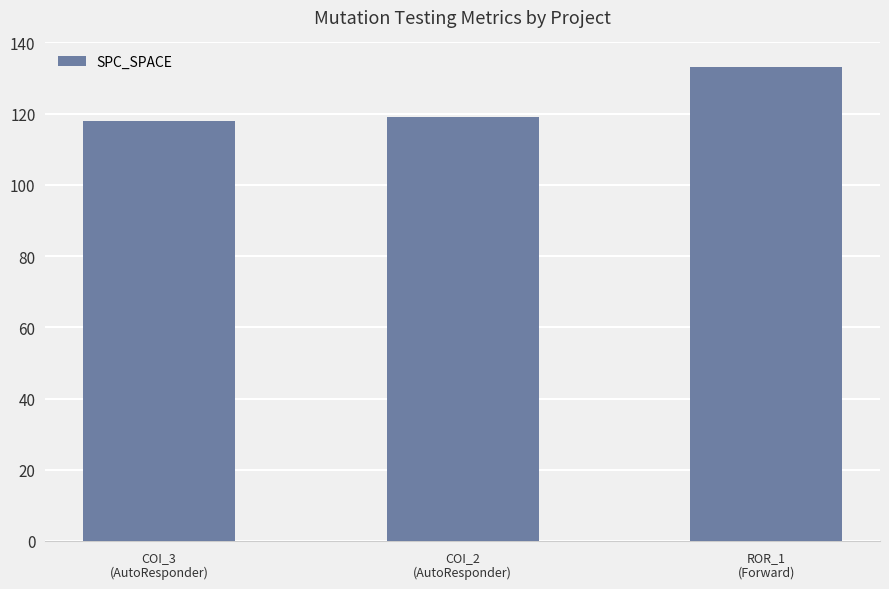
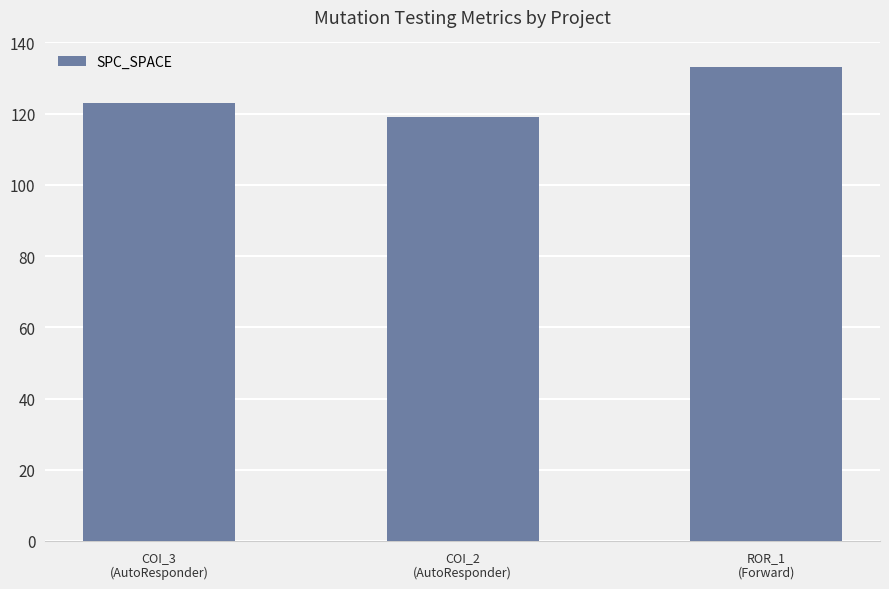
COI_3 (AutoResponder): 118 -> 123
